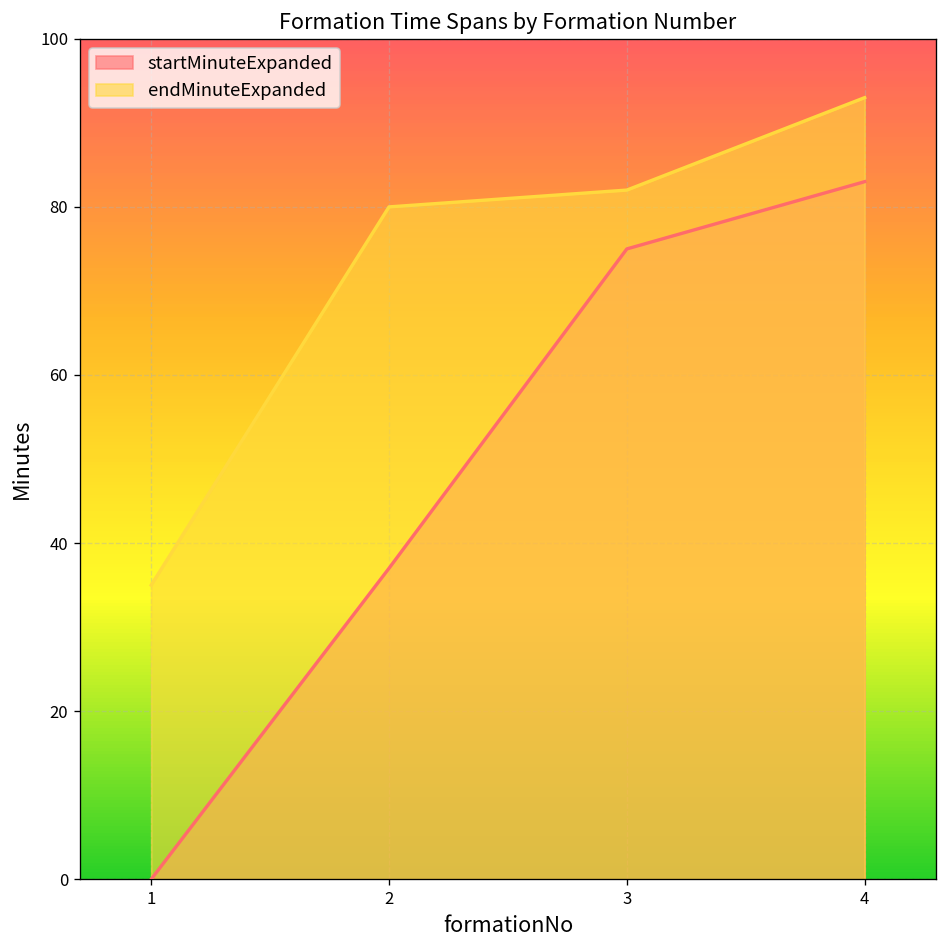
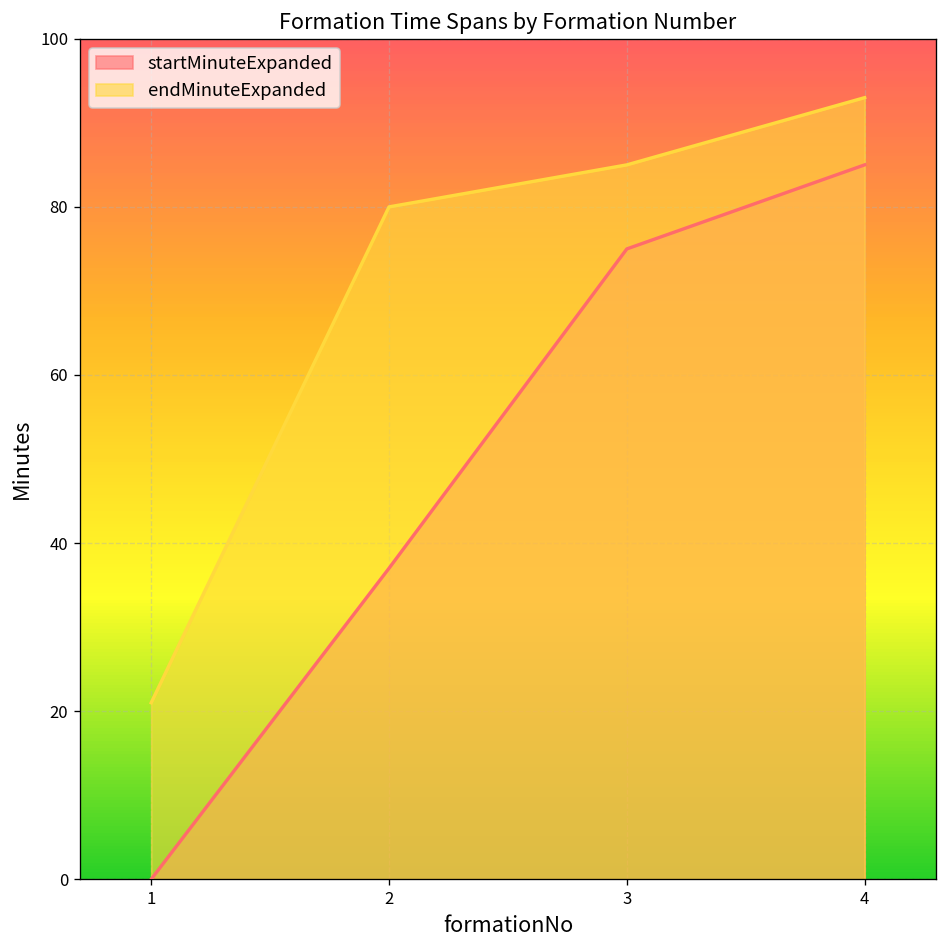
endMinuteExpanded, 1: 35 -> 21
endMinuteExpanded, 3: 82 -> 85
startMinuteExpanded, 4: 83 -> 85
